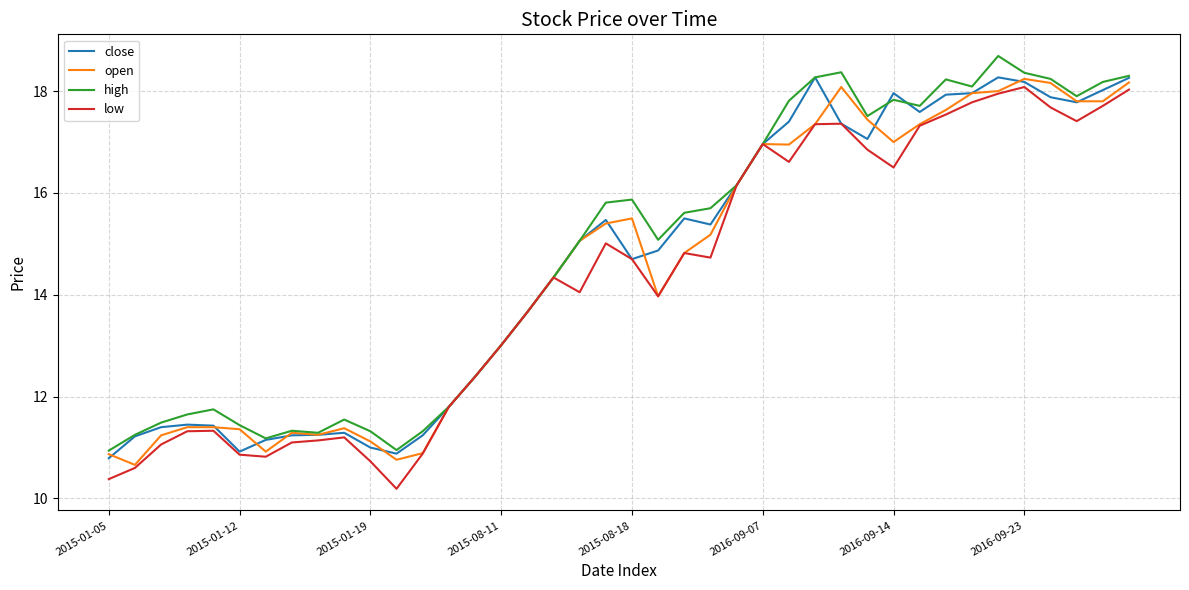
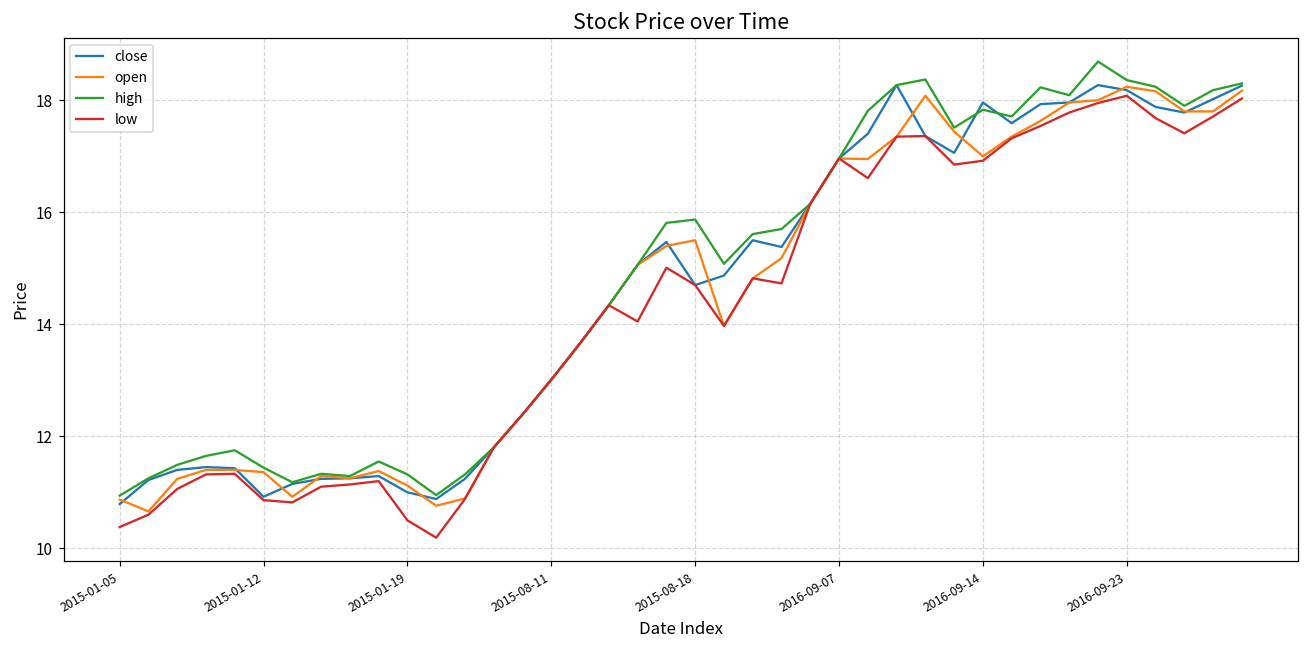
low, 2015-01-19: 10.7 -> 10.5
low, 2016-09-14: 16.5 -> 16.9
